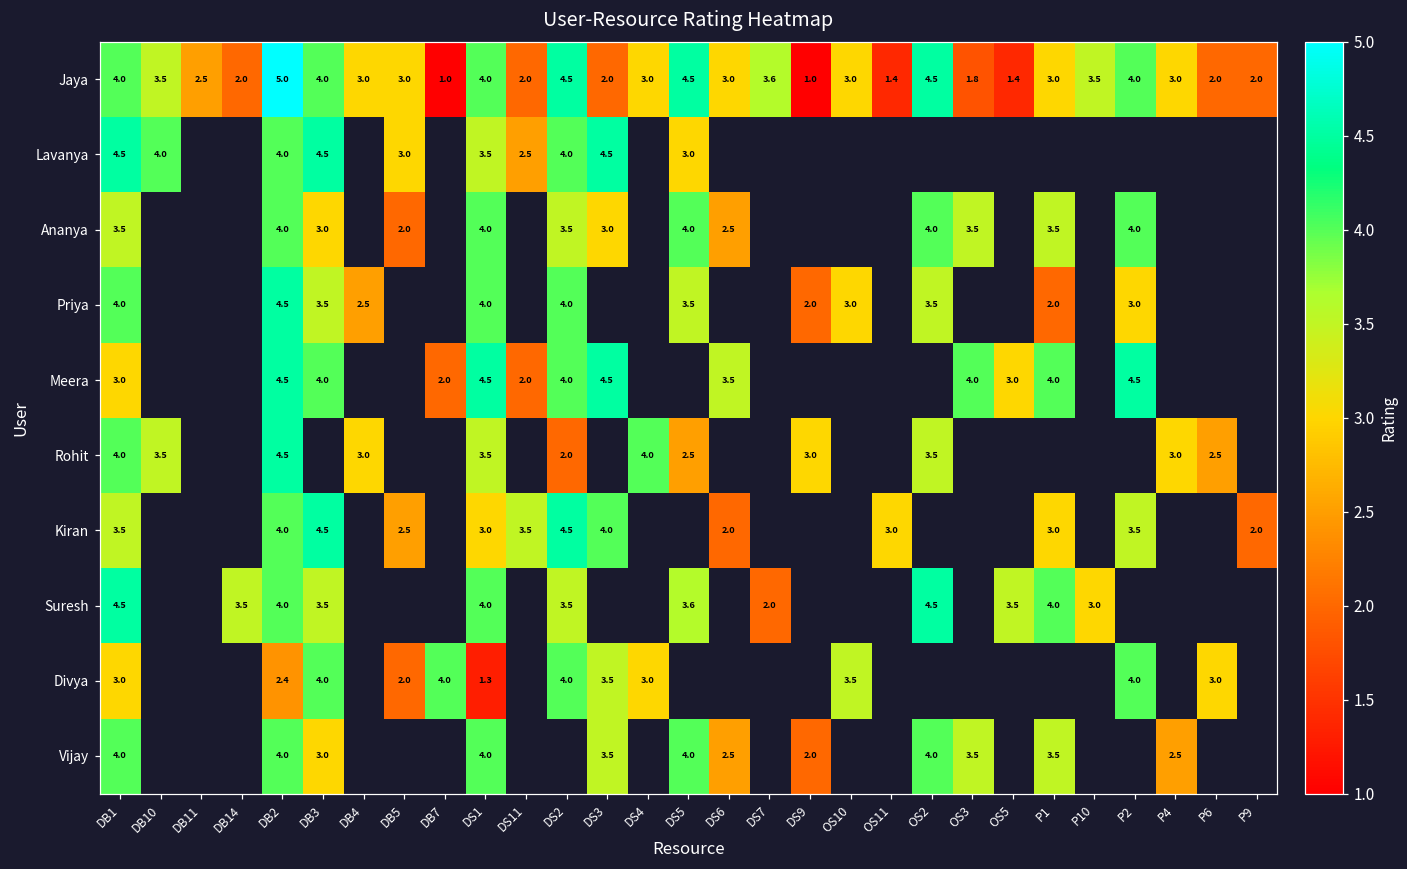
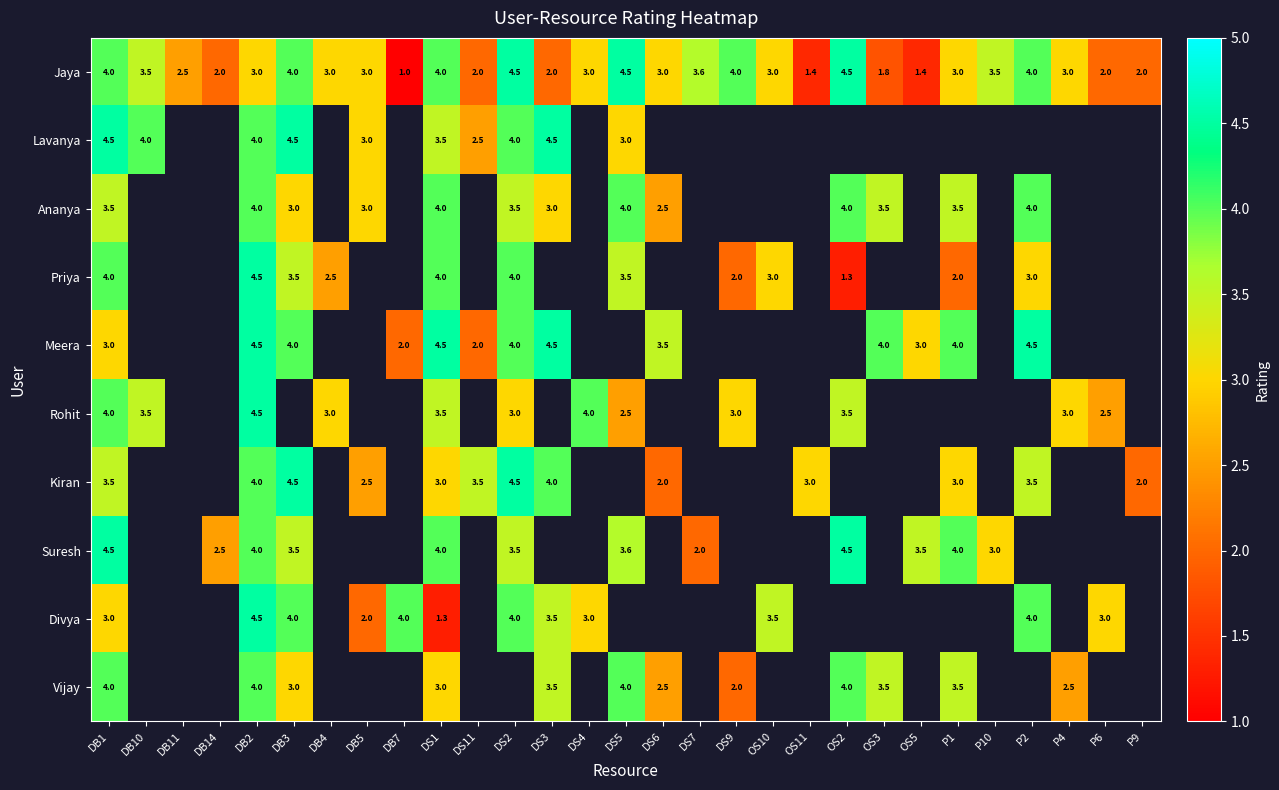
Jaya, DB2: 5.0 -> 3.0
Jaya, DS9: 1.0 -> 4.0
Ananya, DB5: 2.0 -> 3.0
Priya, OS2: 3.5 -> 1.3
Rohit, DS2: 2.0 -> 3.0
Suresh, DB14: 3.5 -> 2.5
Divya, DB2: 2.4 -> 4.5
Vijay, DS1: 4.0 -> 3.0
